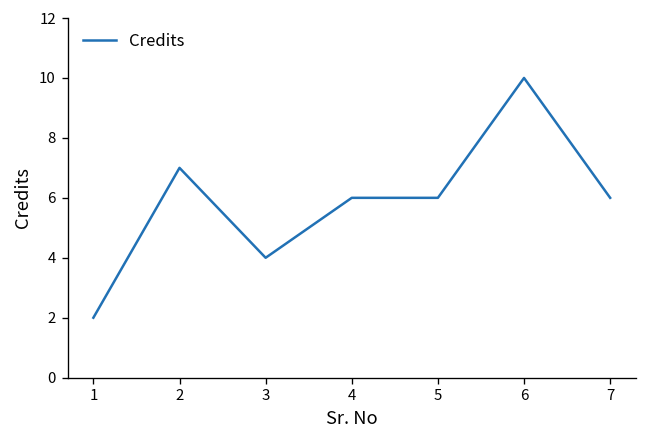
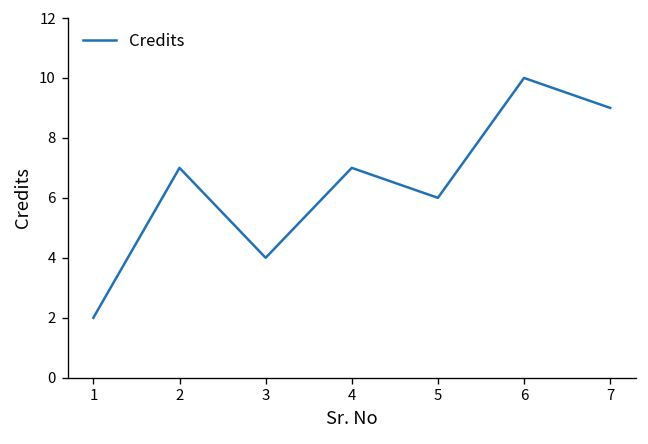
4: 6 -> 7
7: 6 -> 9
